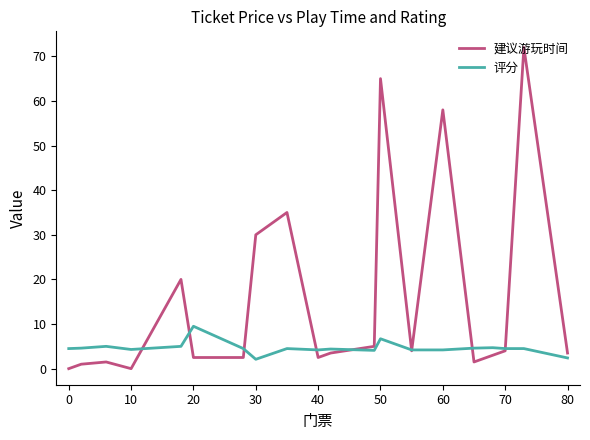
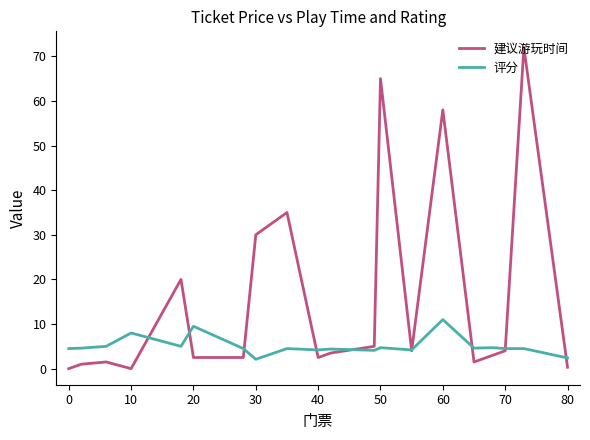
评分, 10: 4 -> 8
评分, 50: 7 -> 5
评分, 60: 4 -> 11
建议游玩时间, 80: 4 -> 0
